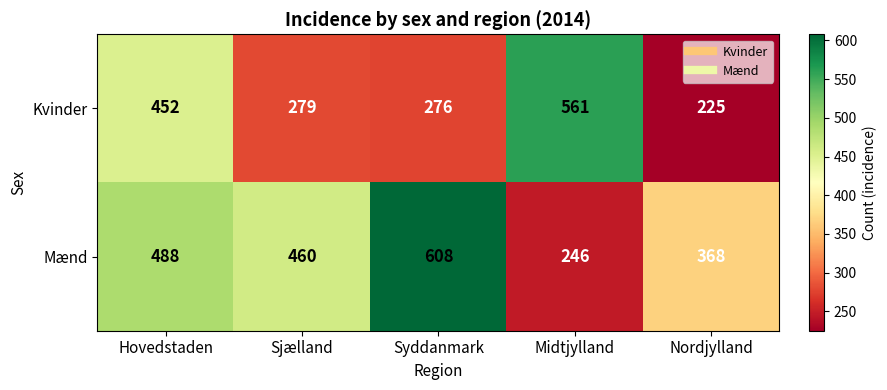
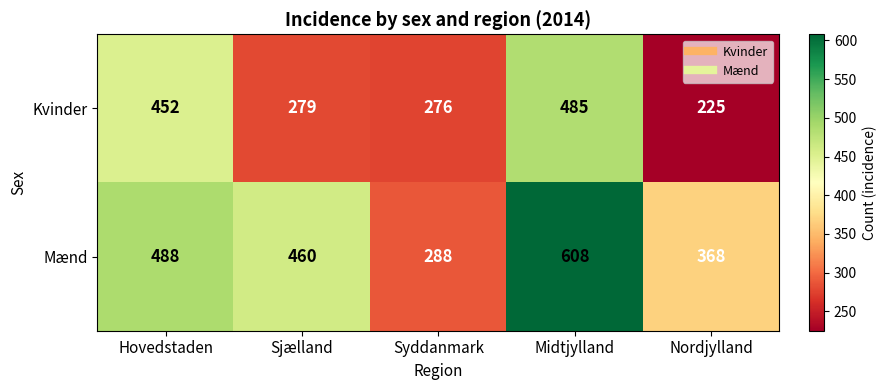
Kvinder, Midtjylland: 561 -> 485
Mænd, Syddanmark: 608 -> 288
Mænd, Midtjylland: 246 -> 608
